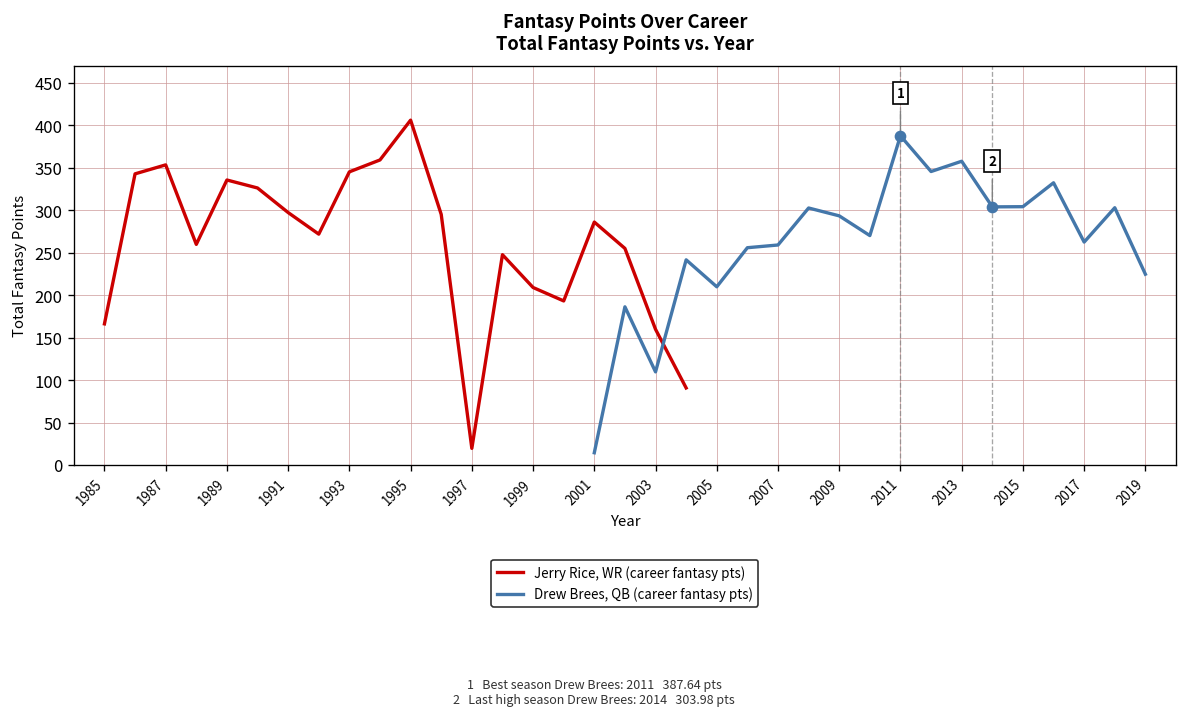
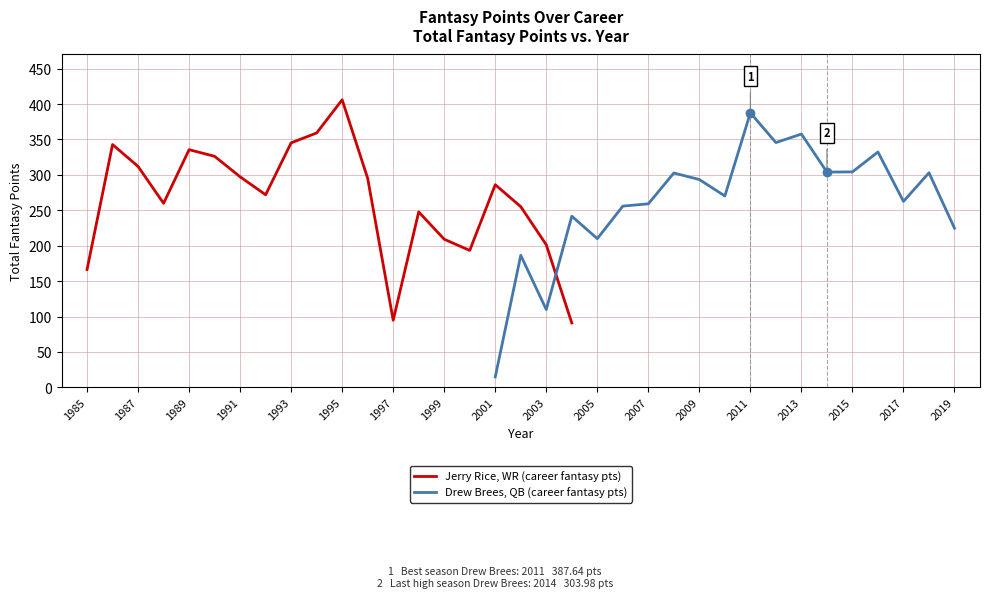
Jerry Rice, WR (career fantasy pts), 1987: 350 -> 310
Jerry Rice, WR (career fantasy pts), 1997: 20 -> 90
Jerry Rice, WR (career fantasy pts), 2003: 160 -> 200
